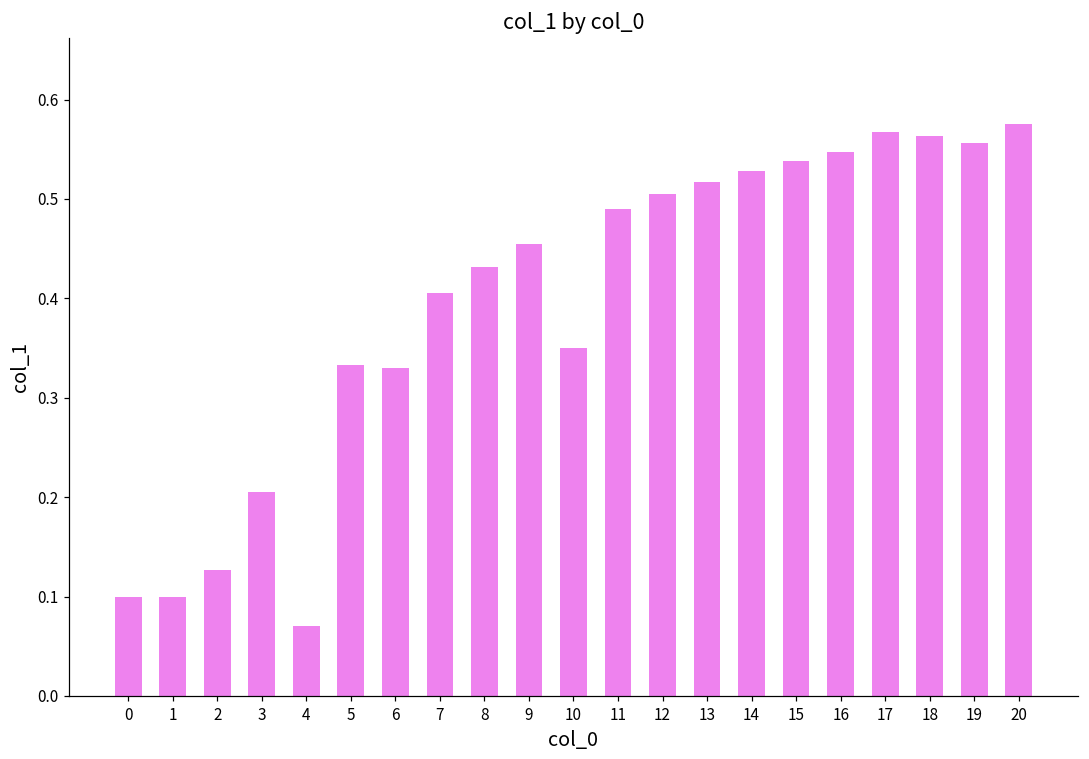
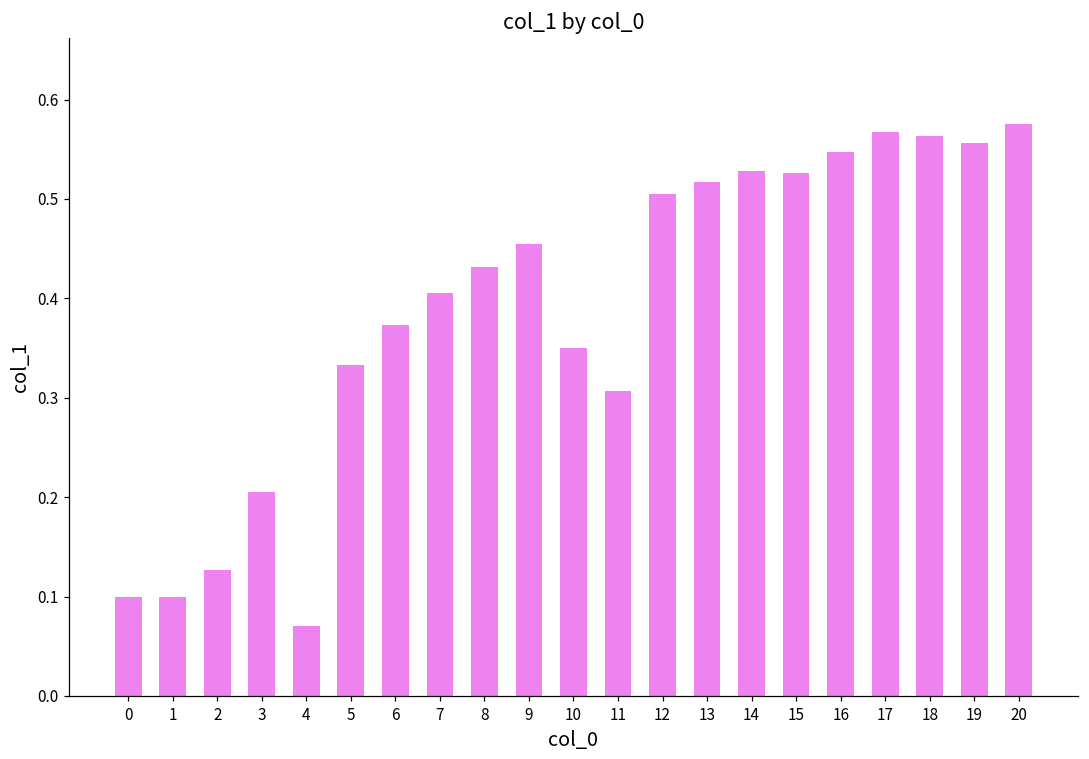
6: 0.33 -> 0.37
11: 0.49 -> 0.31
15: 0.54 -> 0.53
